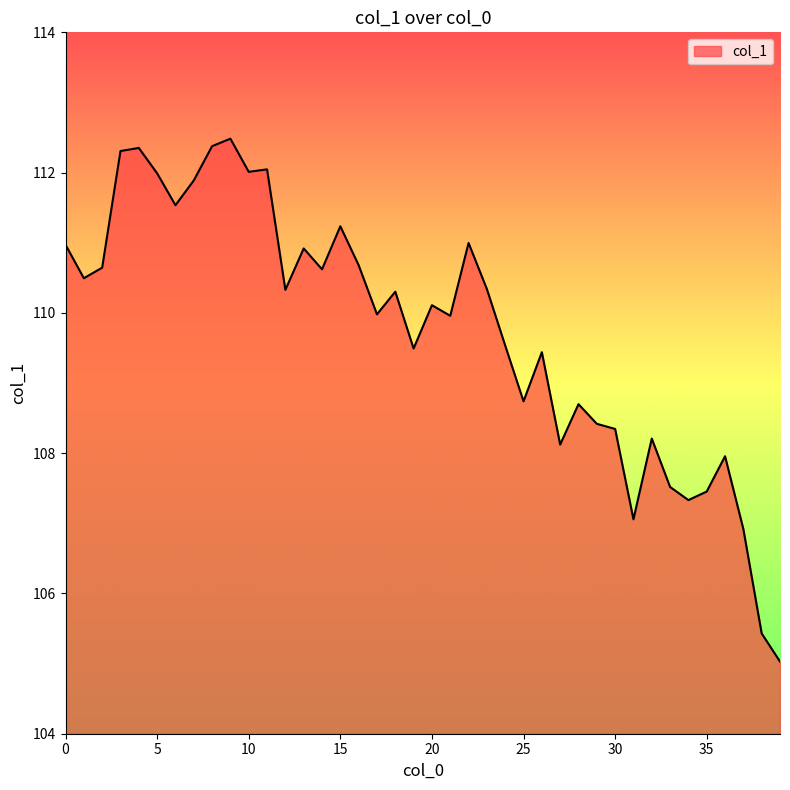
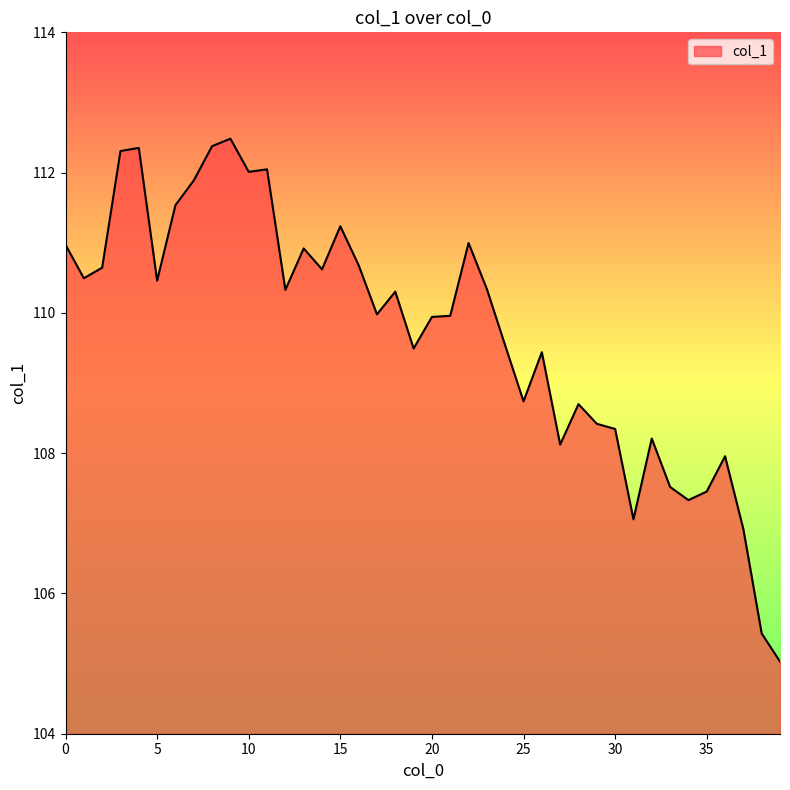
5: 112.0 -> 110.5
20: 110.1 -> 109.9
